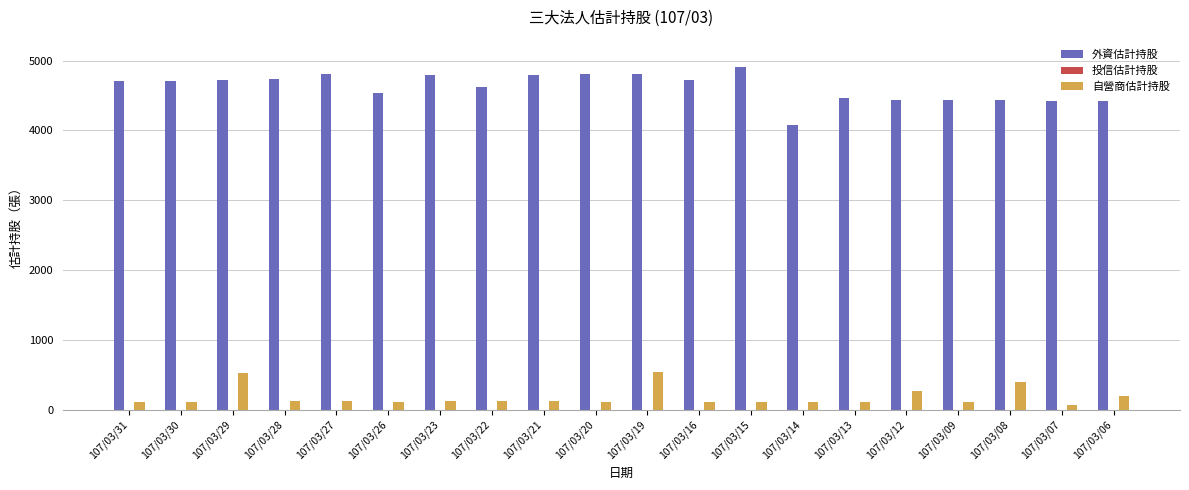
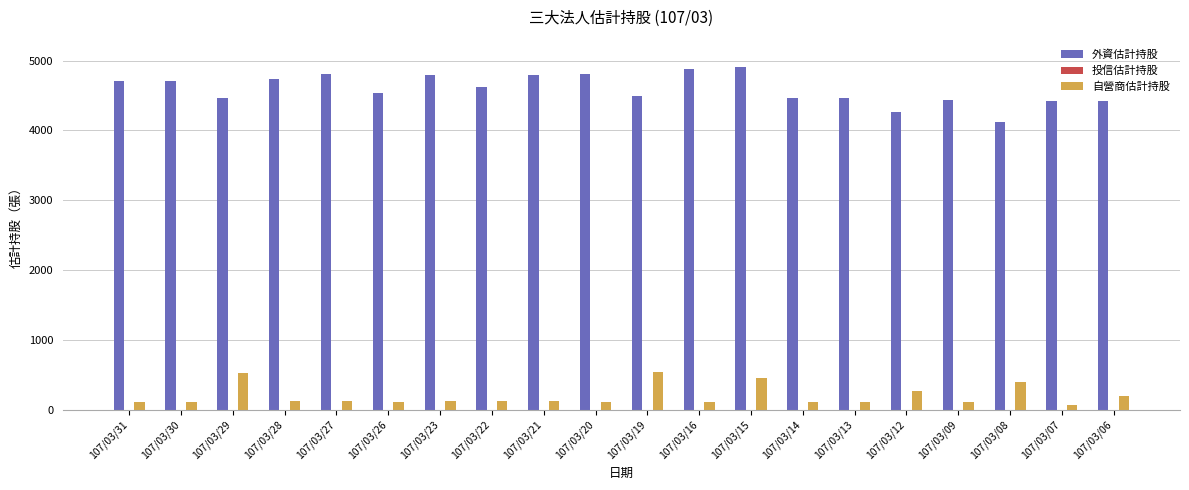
外資估計持股, 107/03/29: 4700 -> 4500
外資估計持股, 107/03/19: 4800 -> 4500
外資估計持股, 107/03/16: 4700 -> 4900
自營商估計持股, 107/03/15: 100 -> 500
外資估計持股, 107/03/14: 4100 -> 4500
外資估計持股, 107/03/12: 4400 -> 4300
外資估計持股, 107/03/08: 4400 -> 4100
